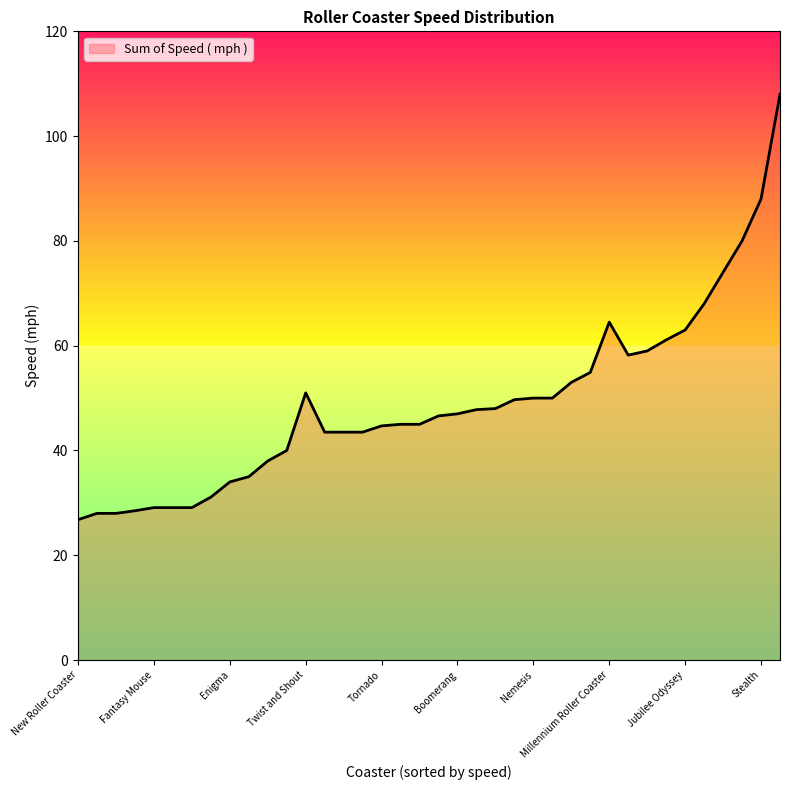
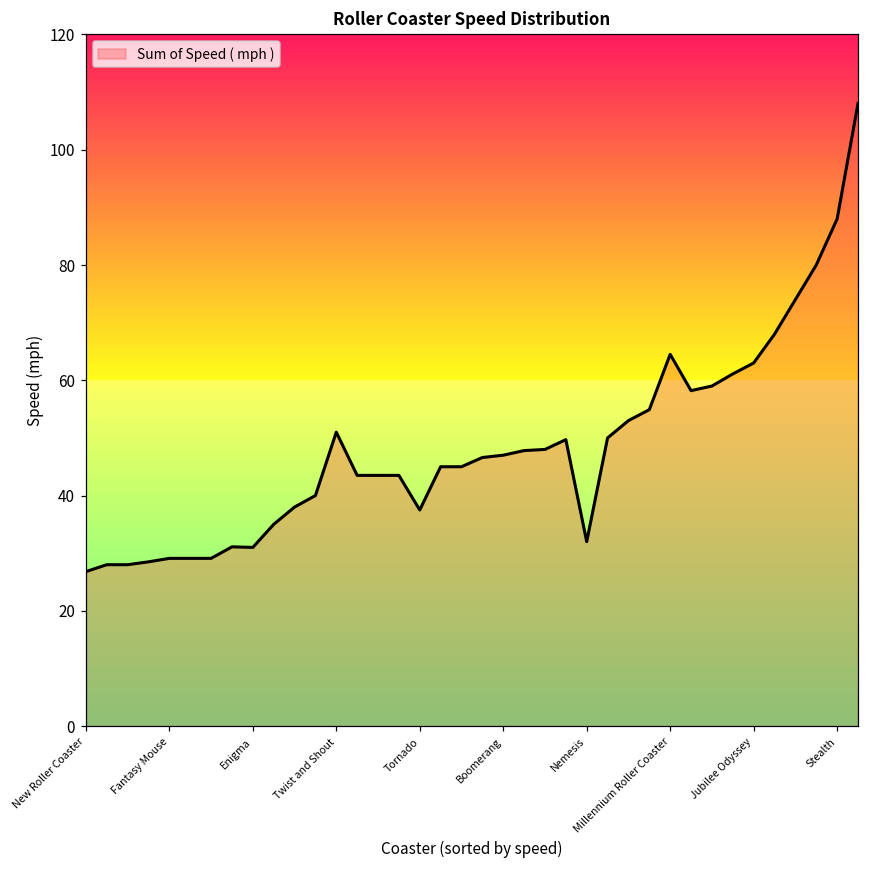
Enigma: 34 -> 31
Tornado: 45 -> 38
Nemesis: 50 -> 32
